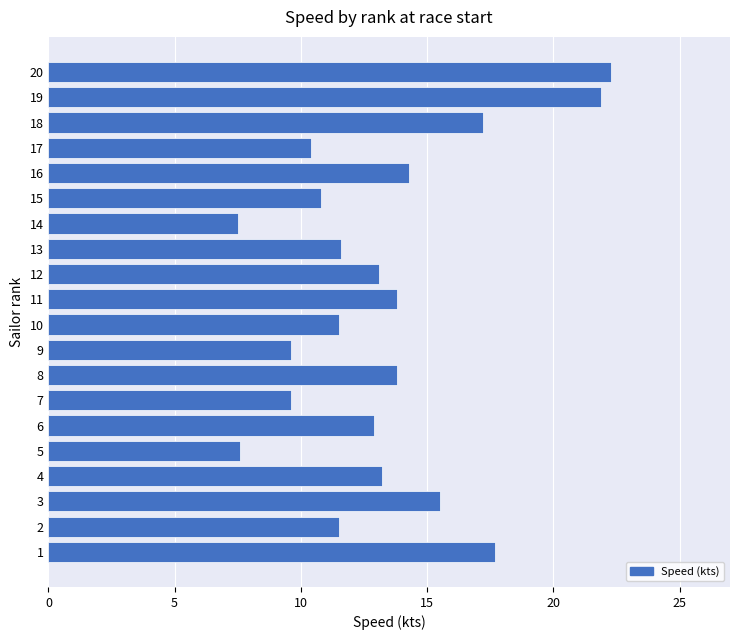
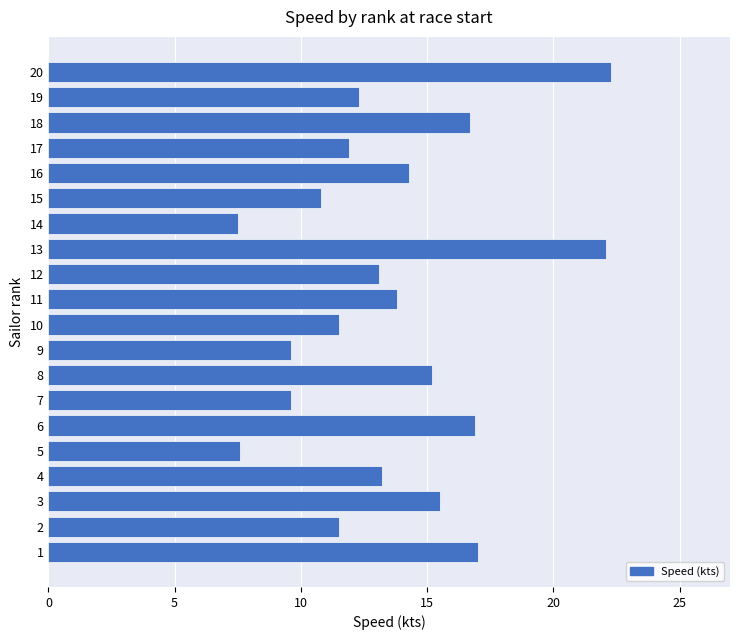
19: 21.9 -> 12.3
18: 17.2 -> 16.7
17: 10.4 -> 11.9
13: 11.6 -> 22.1
8: 13.8 -> 15.2
6: 12.9 -> 16.9
1: 17.7 -> 17.0
